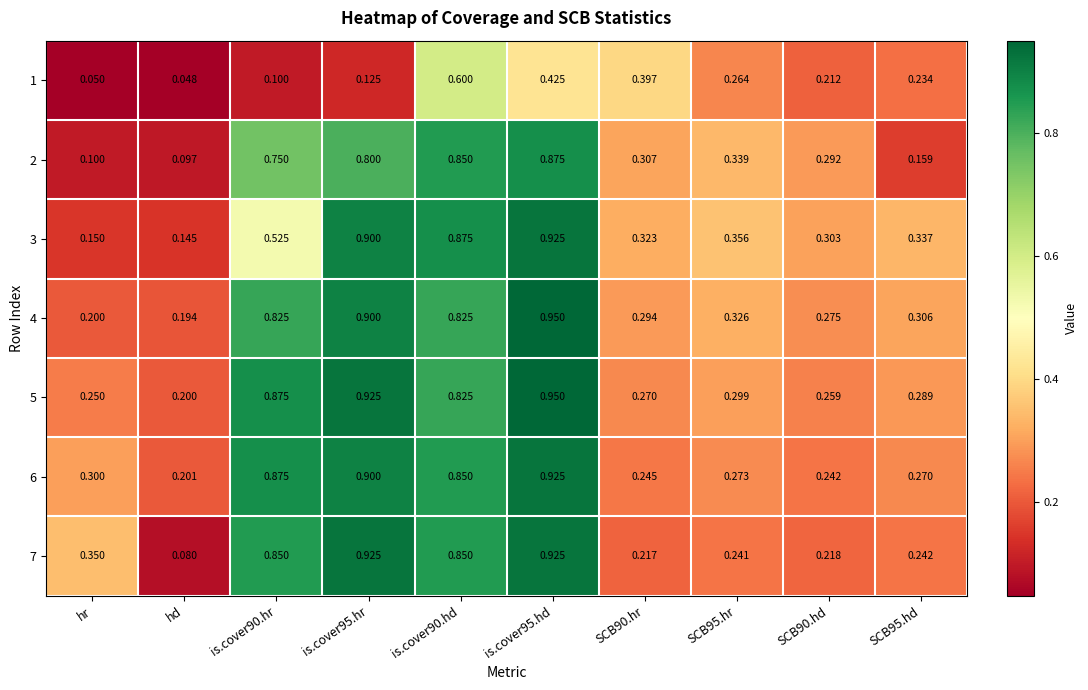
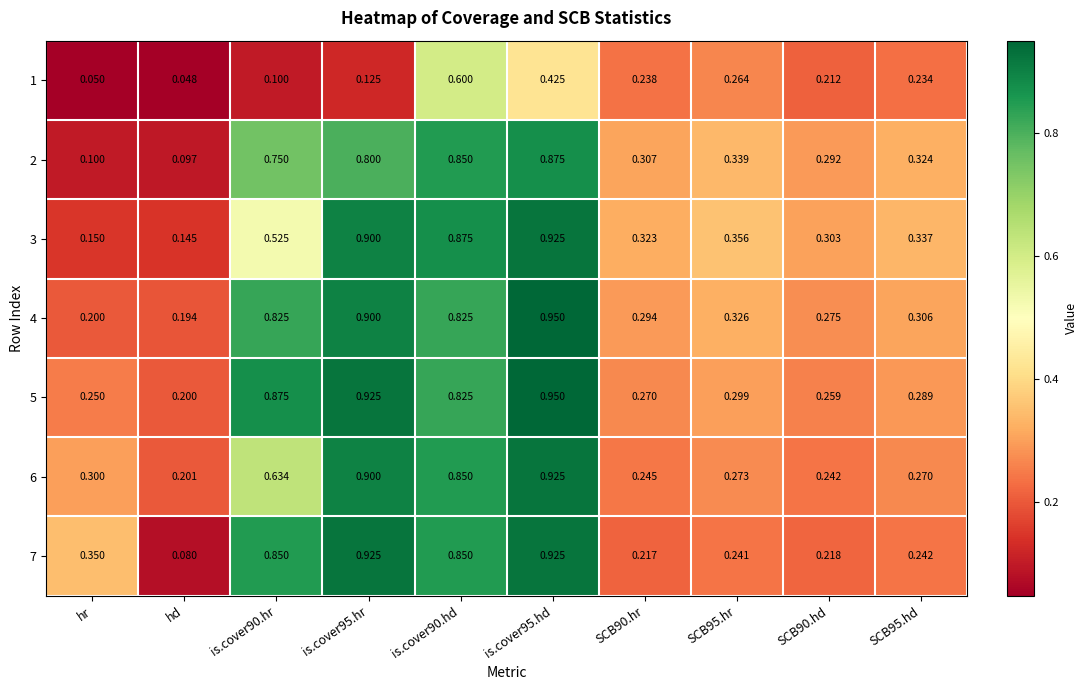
1, SCB90.hr: 0.397 -> 0.238
2, SCB95.hd: 0.159 -> 0.324
6, is.cover90.hr: 0.875 -> 0.634
